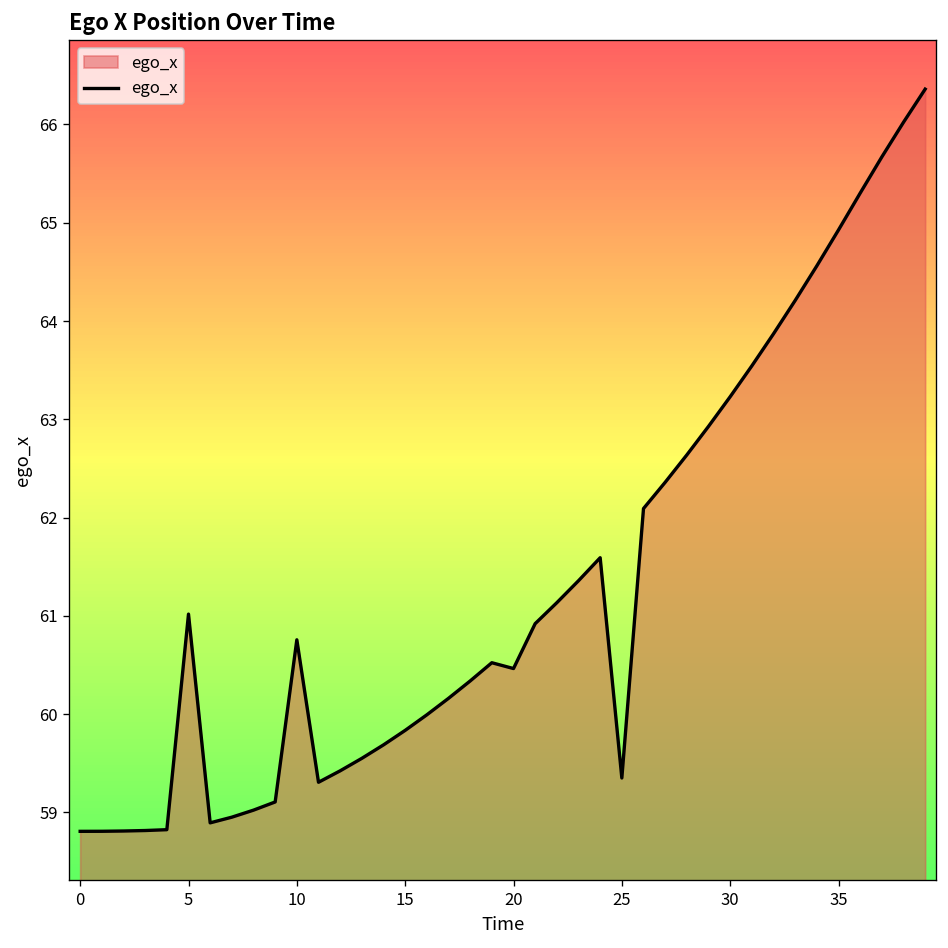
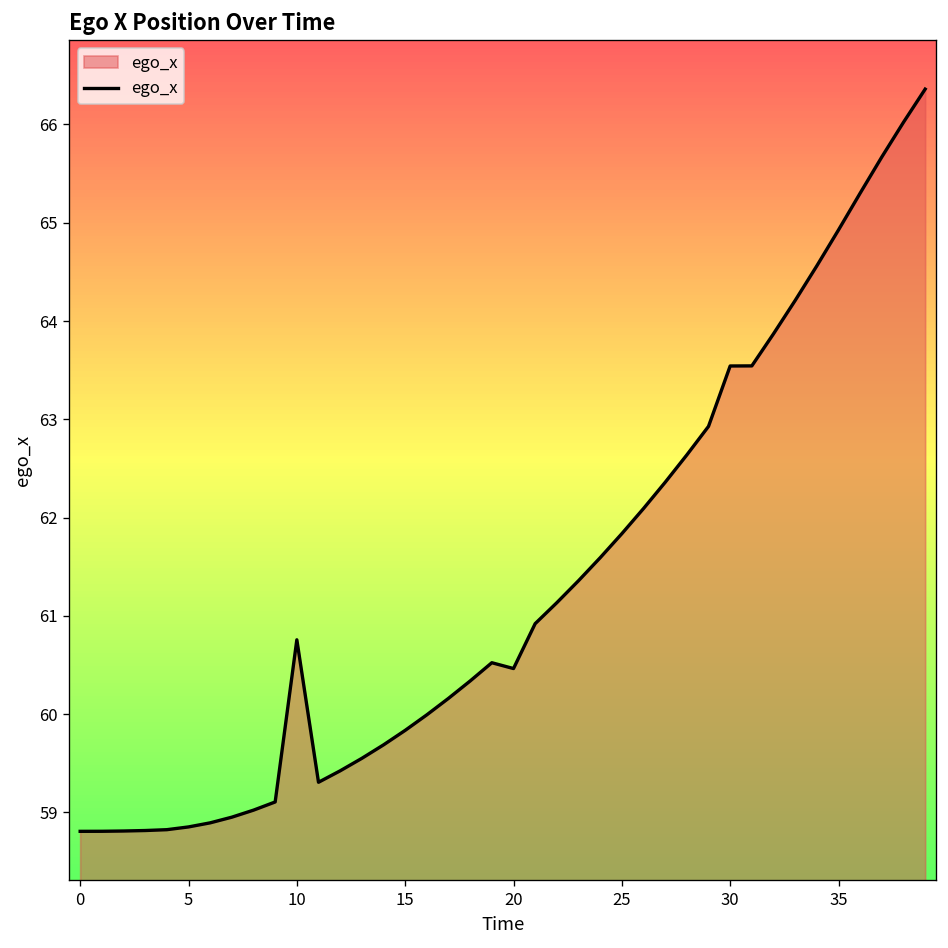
5: 61.0 -> 58.9
25: 59.3 -> 61.8
30: 63.2 -> 63.5
